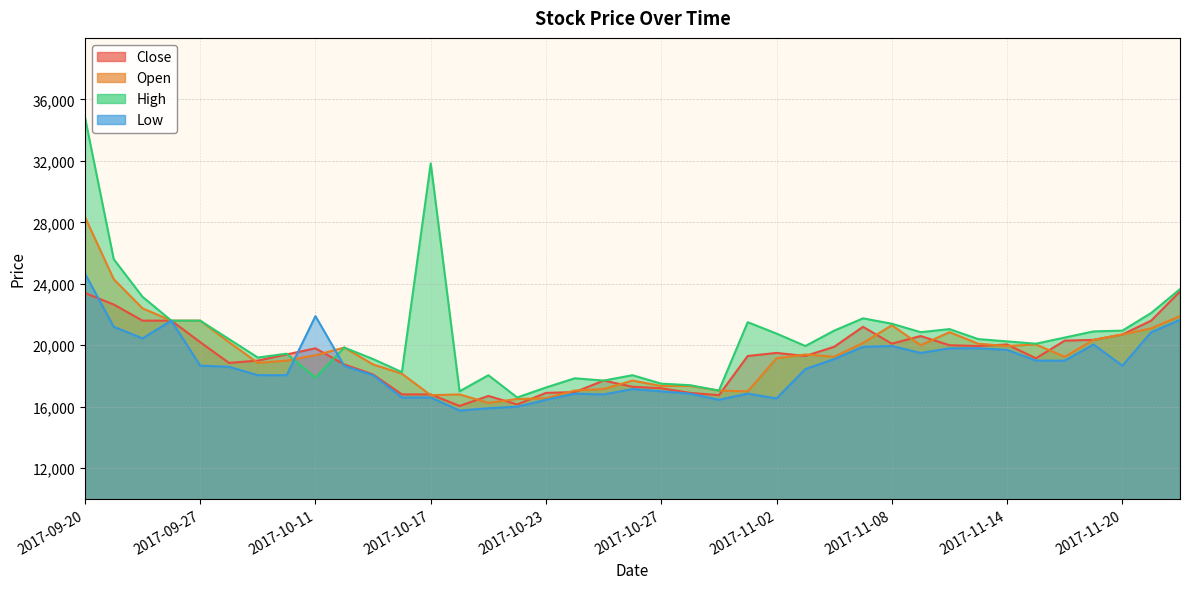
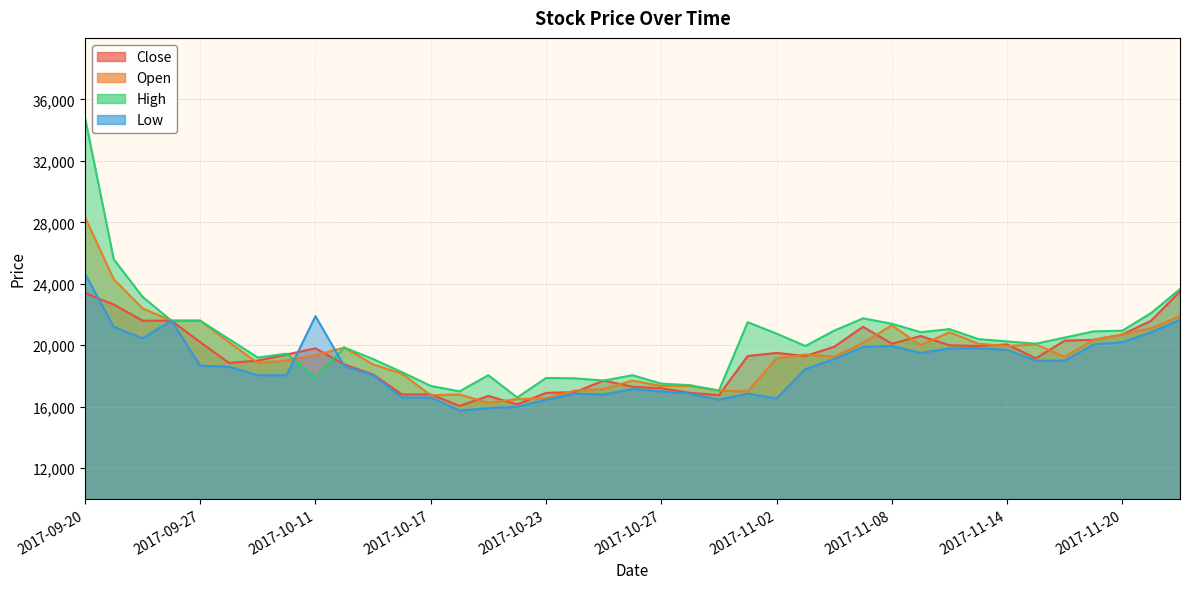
High, 2017-10-17: 31,800 -> 17,400
High, 2017-10-23: 17,300 -> 17,900
Low, 2017-11-20: 18,700 -> 20,200
